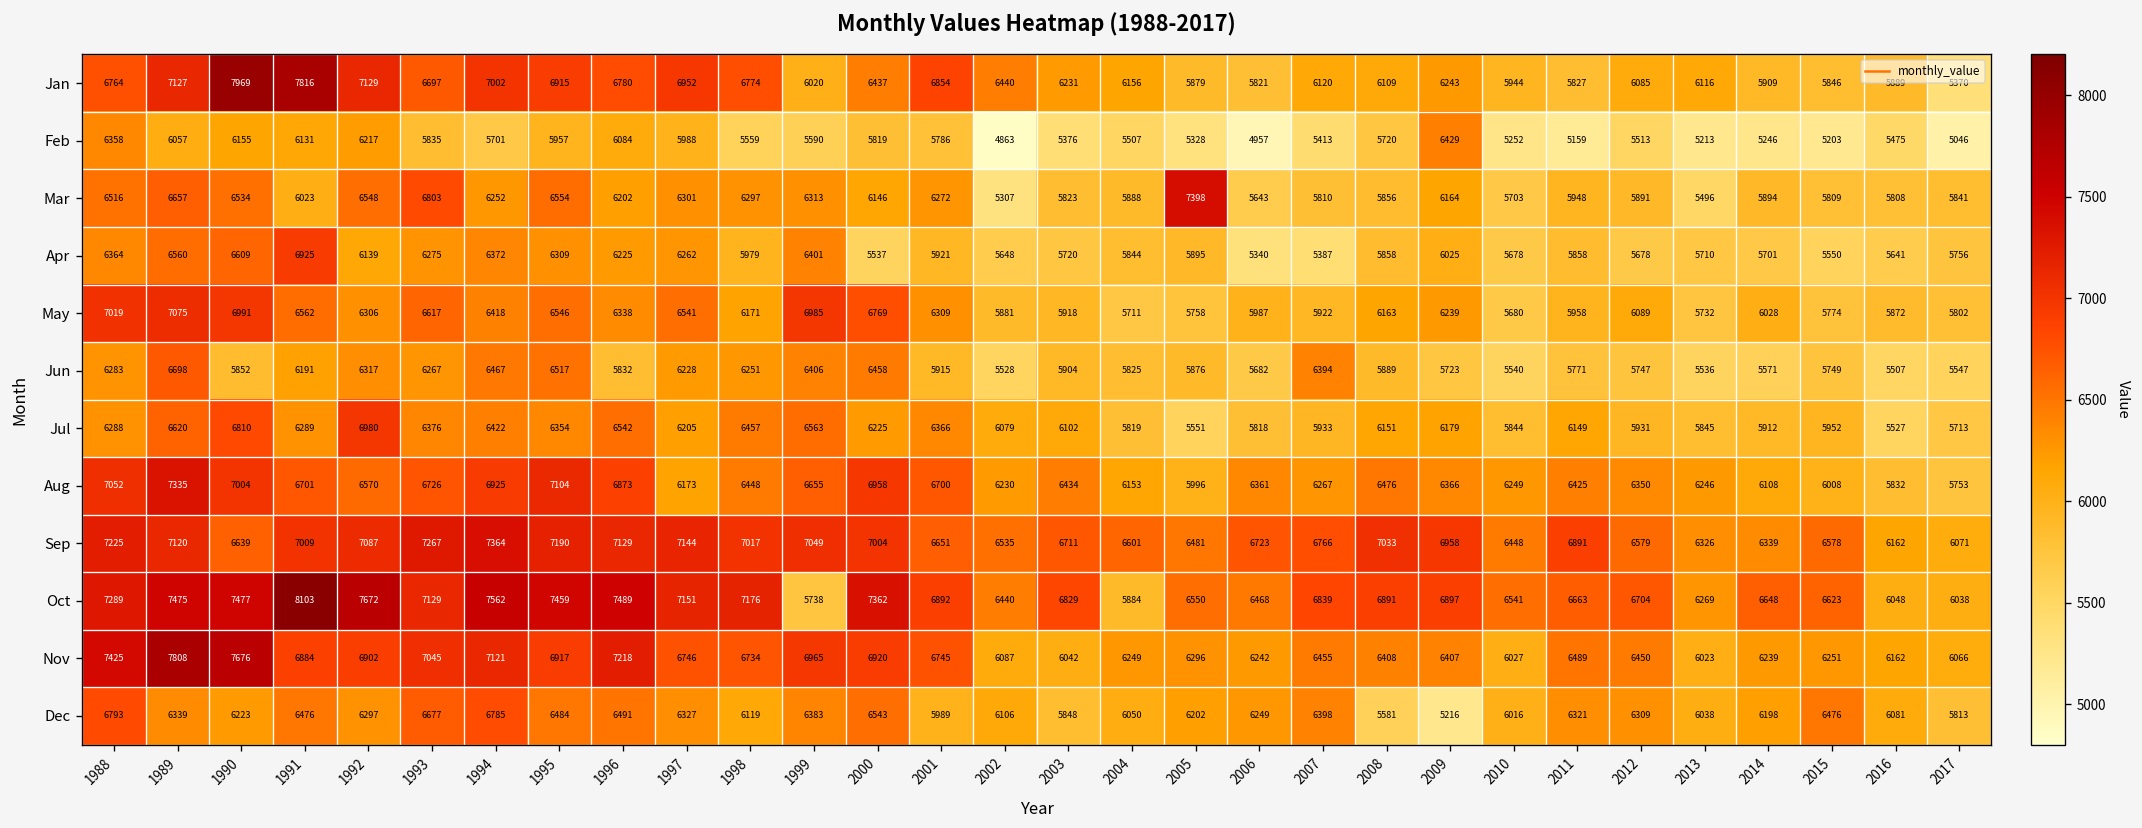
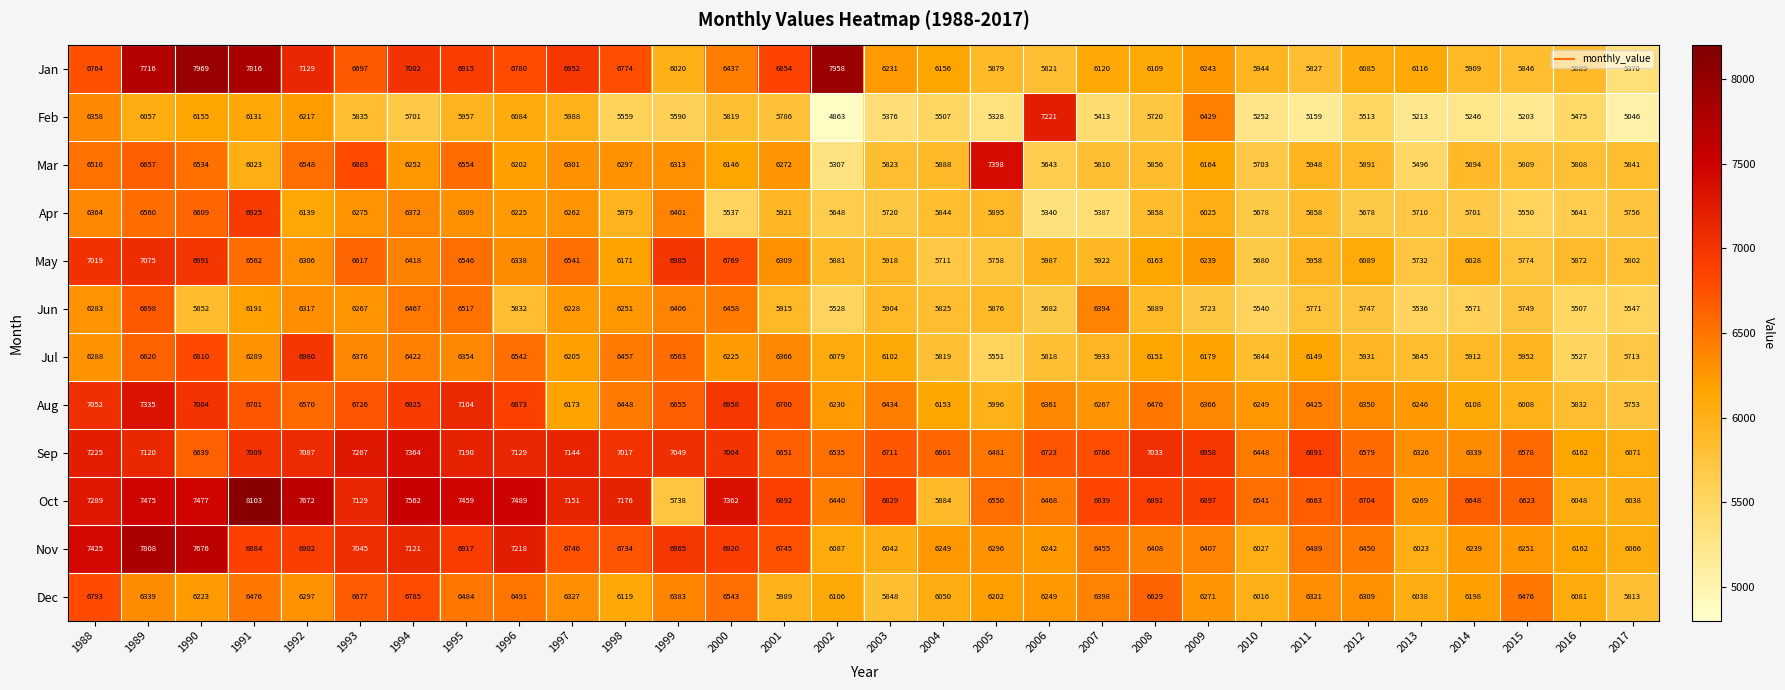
Jan, 1989: 7127 -> 7716
Jan, 2002: 6440 -> 7958
Feb, 2006: 4957 -> 7221
Dec, 2008: 5581 -> 6629
Dec, 2009: 5216 -> 6271
